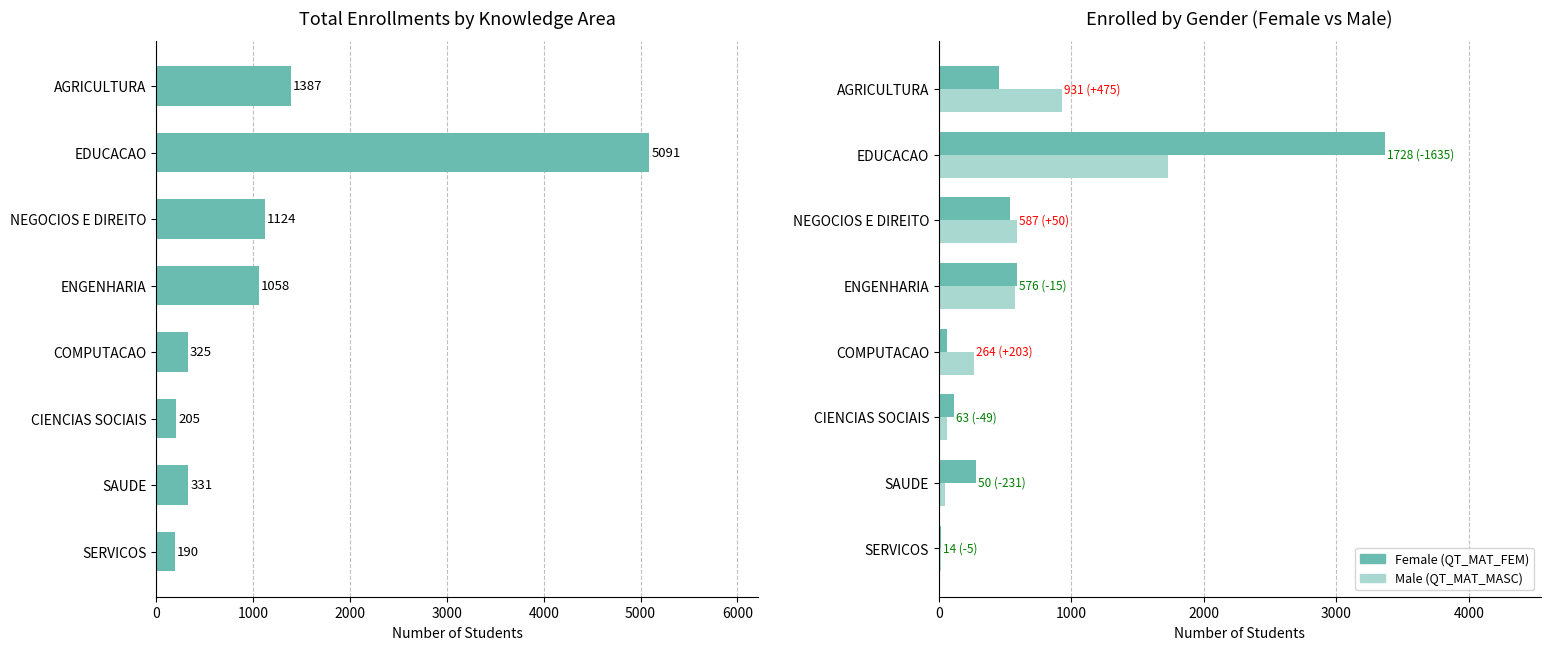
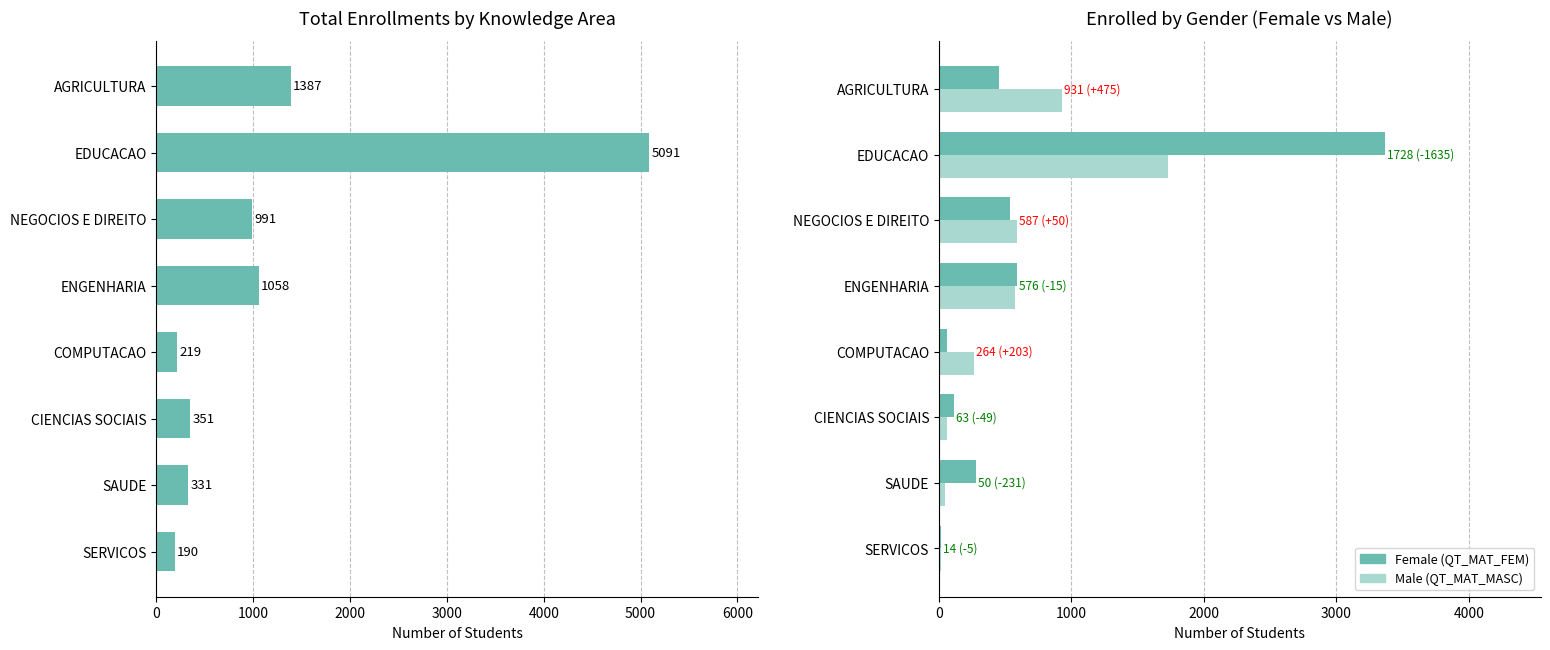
Total Enrollments by Knowledge Area, NEGOCIOS E DIREITO: 1124 -> 991
Total Enrollments by Knowledge Area, COMPUTACAO: 325 -> 219
Total Enrollments by Knowledge Area, CIENCIAS SOCIAIS: 205 -> 351
